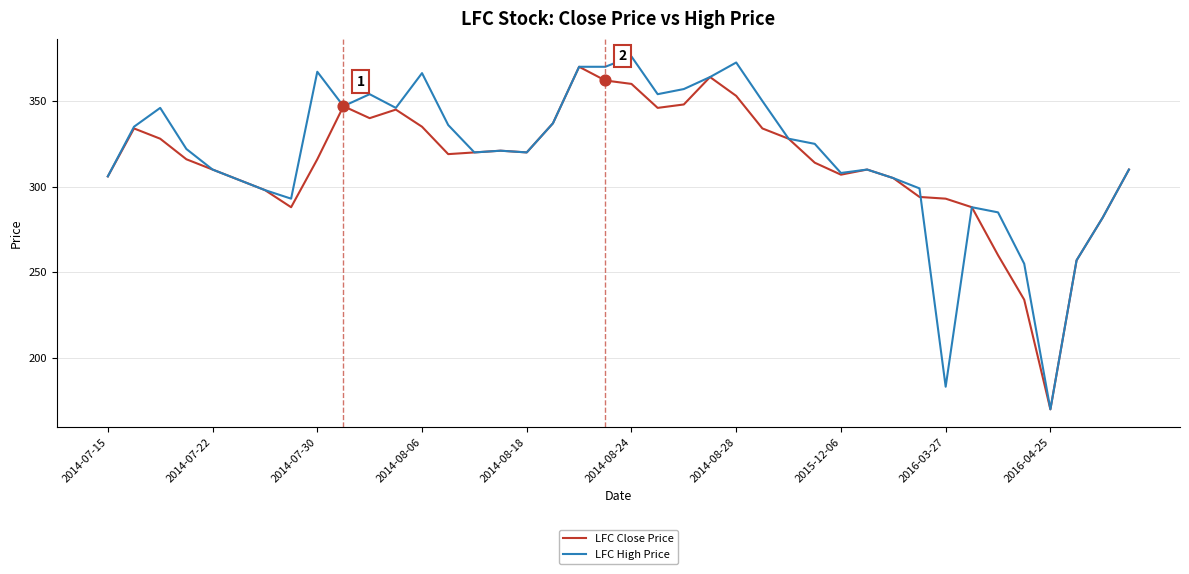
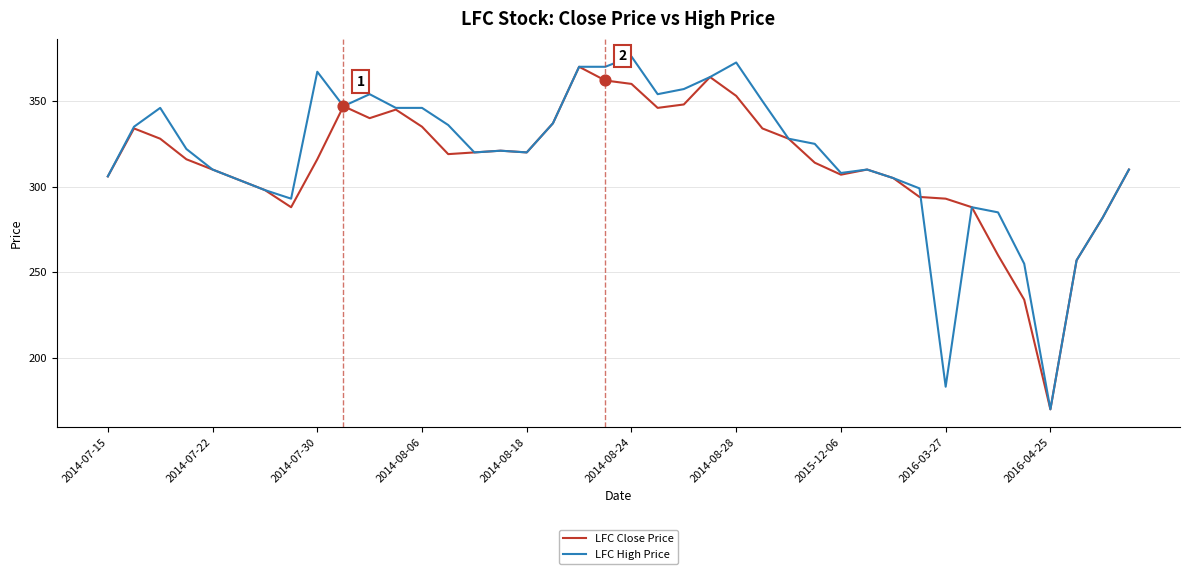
LFC High Price, 2014-08-06: 366 -> 346
